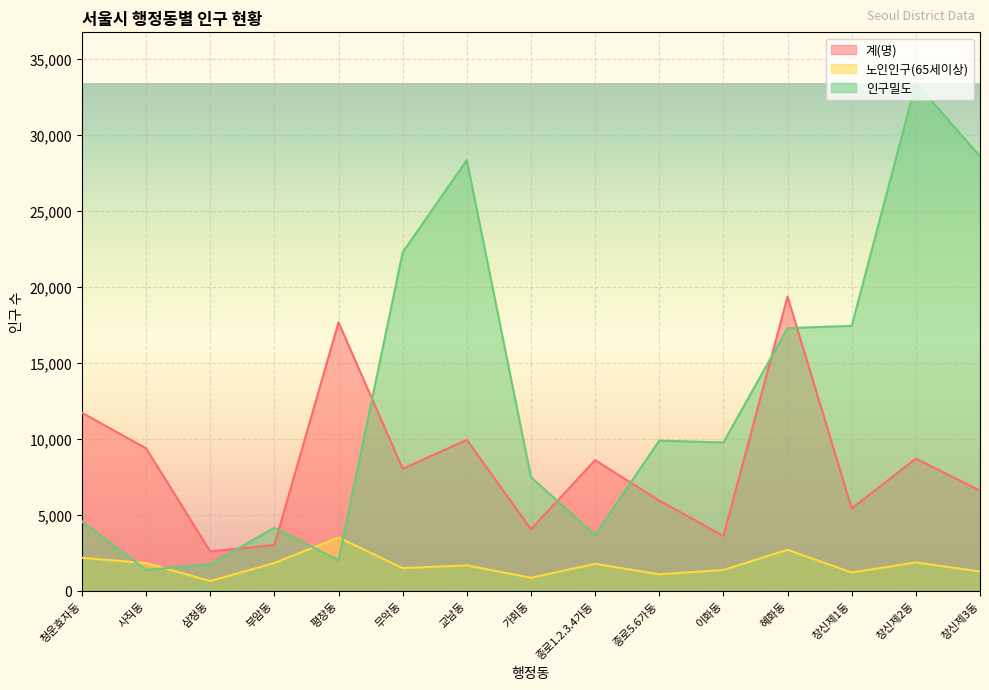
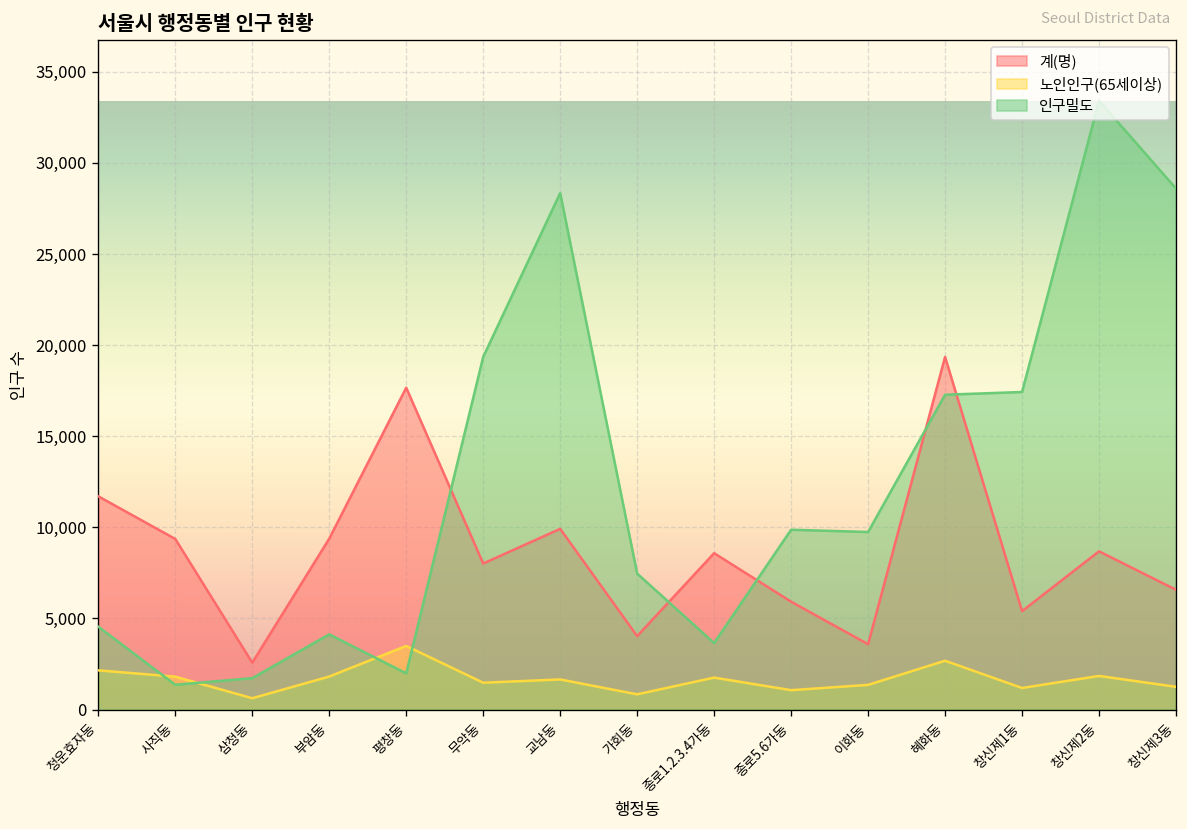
계(명), 부암동: 3,000 -> 9,400
인구밀도, 무악동: 22,300 -> 19,300
